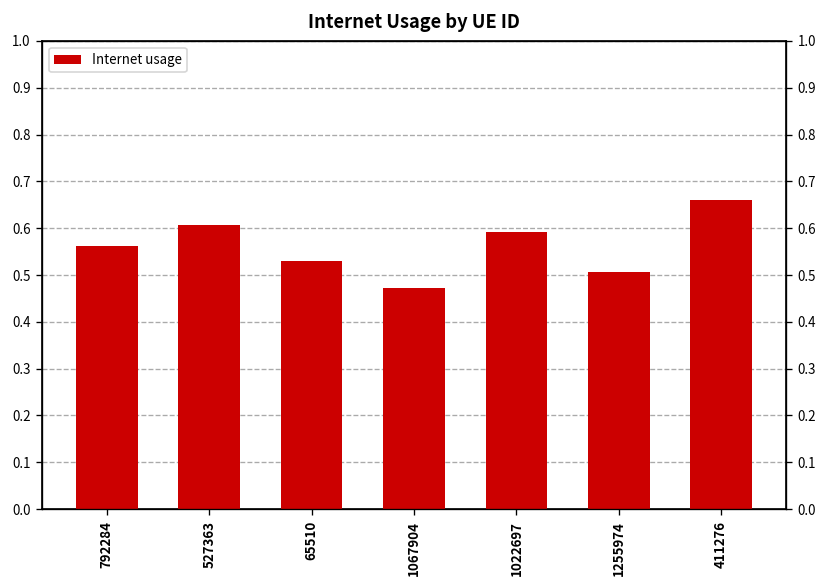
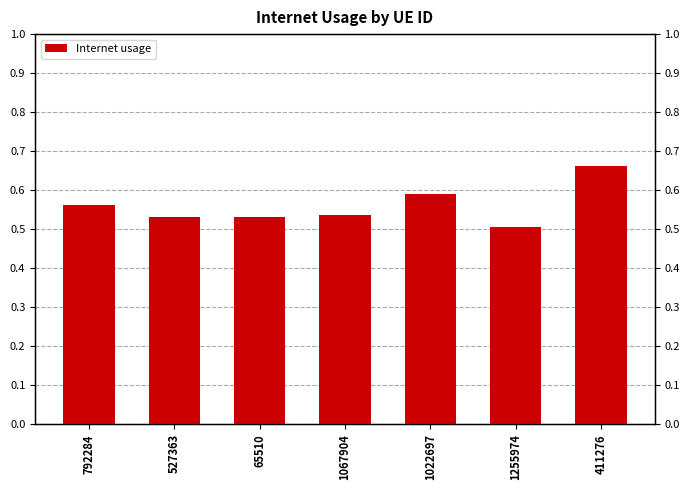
527363: 0.61 -> 0.53
1067904: 0.47 -> 0.54
